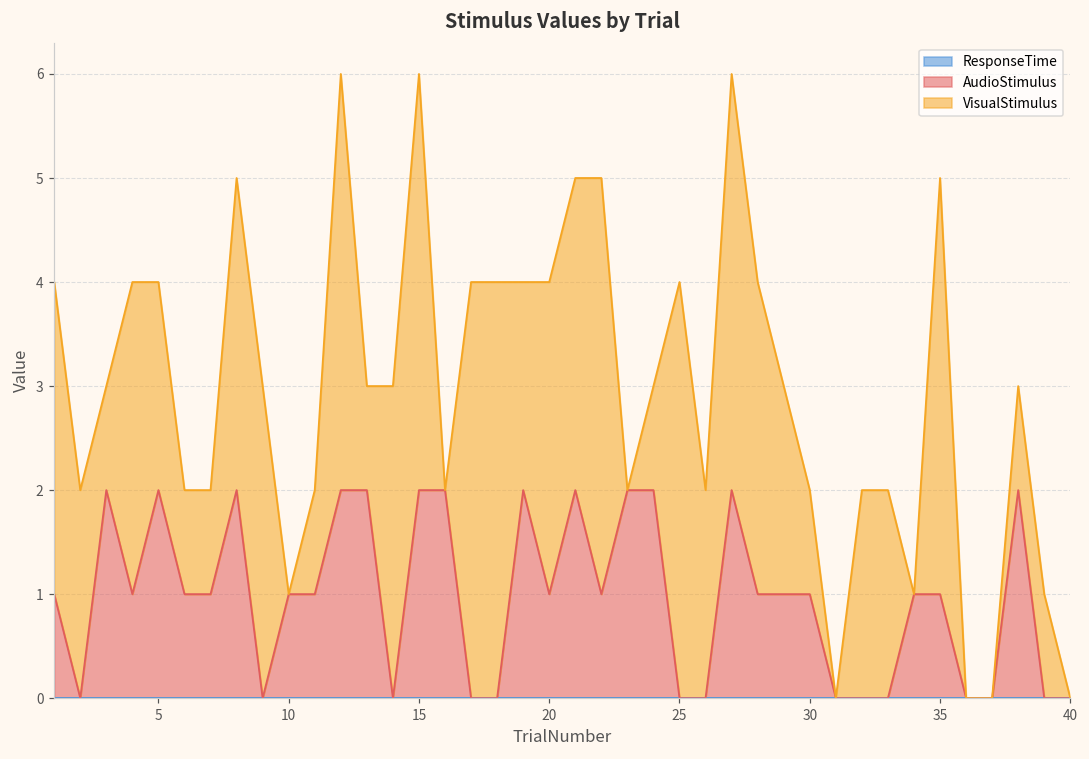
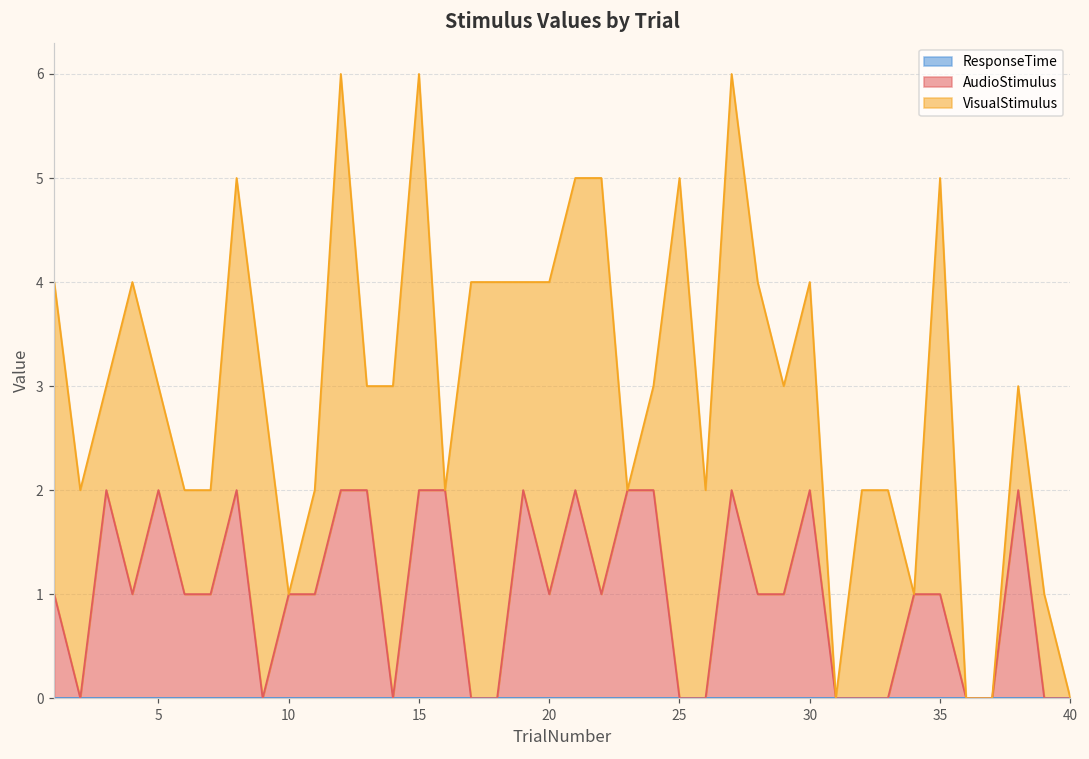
VisualStimulus, 5: 2 -> 1
VisualStimulus, 25: 4 -> 5
AudioStimulus, 30: 1 -> 2
VisualStimulus, 30: 1 -> 2
